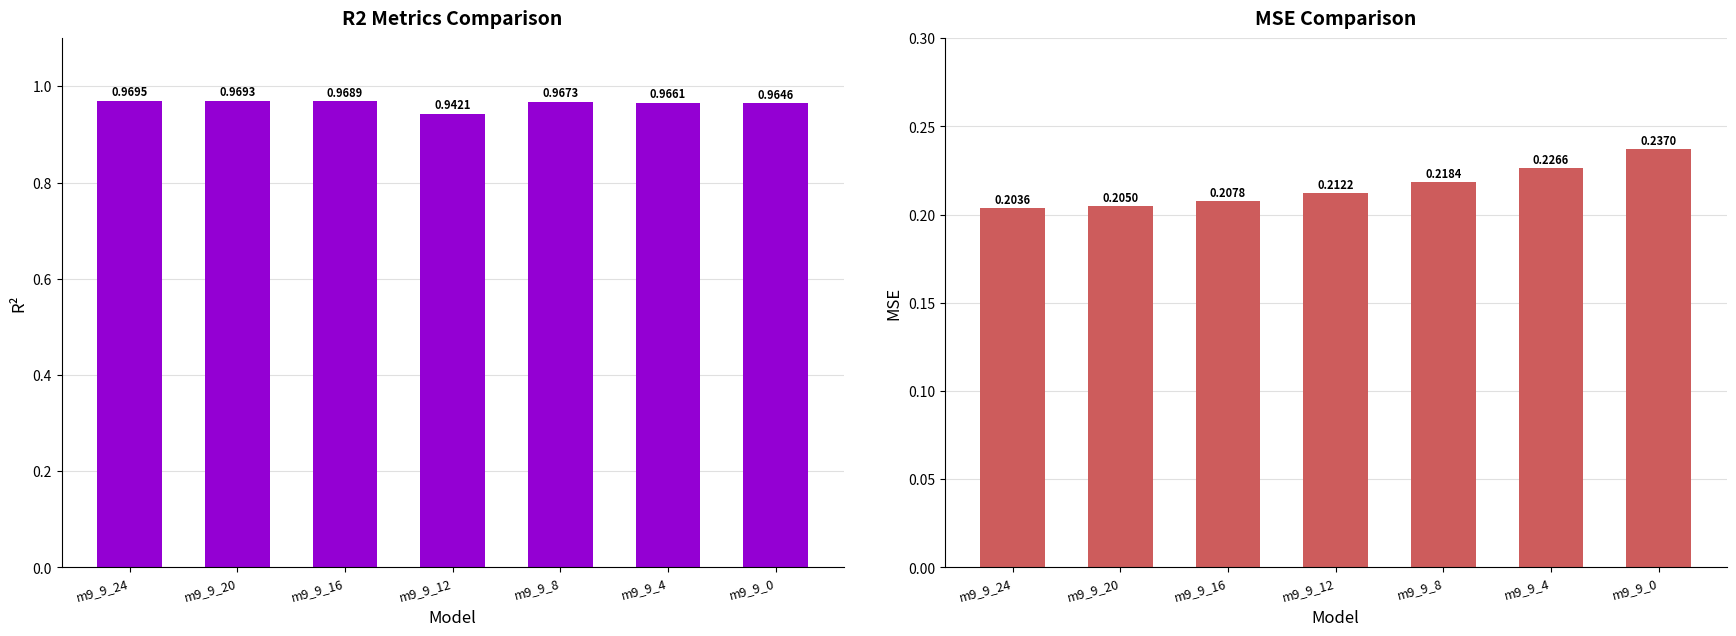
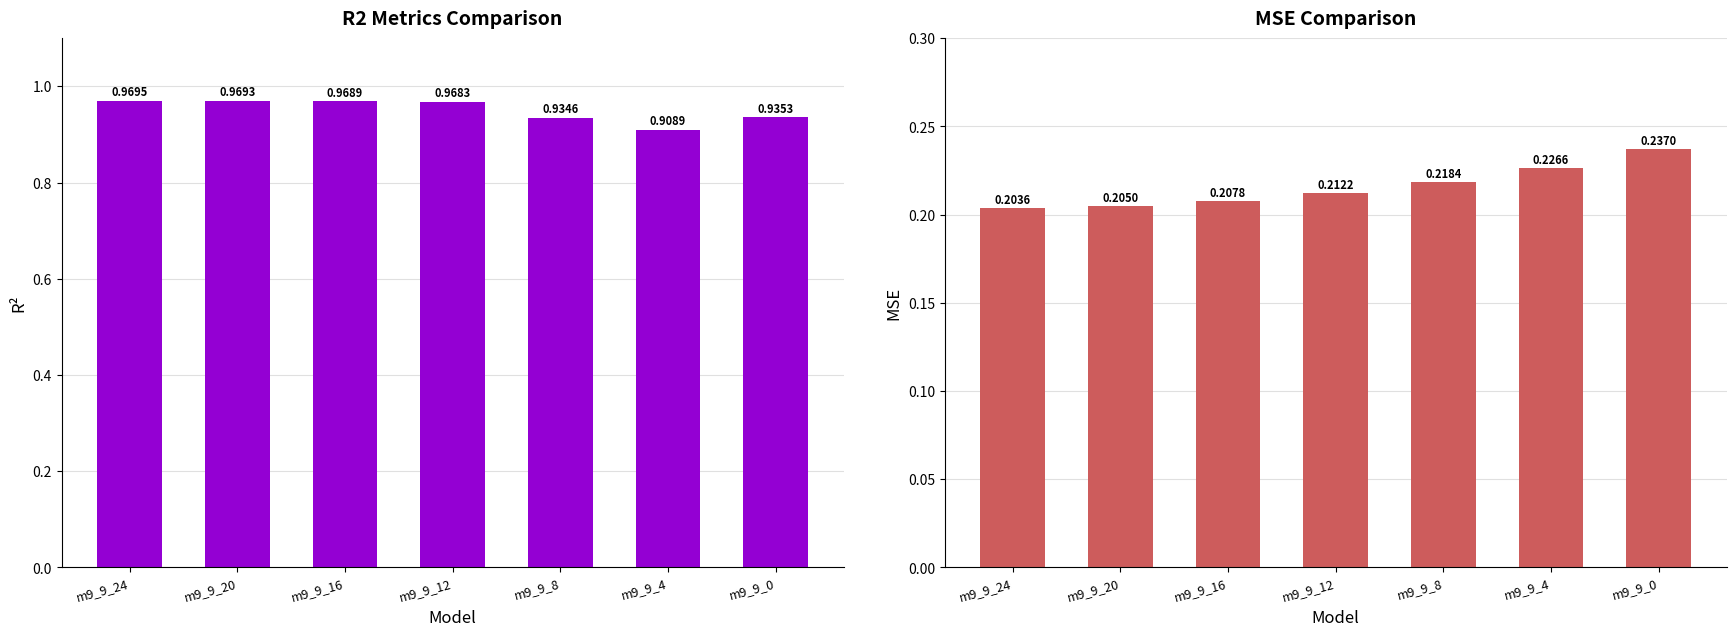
R2 Metrics Comparison, m9_9_12: 0.9421 -> 0.9683
R2 Metrics Comparison, m9_9_8: 0.9673 -> 0.9346
R2 Metrics Comparison, m9_9_4: 0.9661 -> 0.9089
R2 Metrics Comparison, m9_9_0: 0.9646 -> 0.9353
